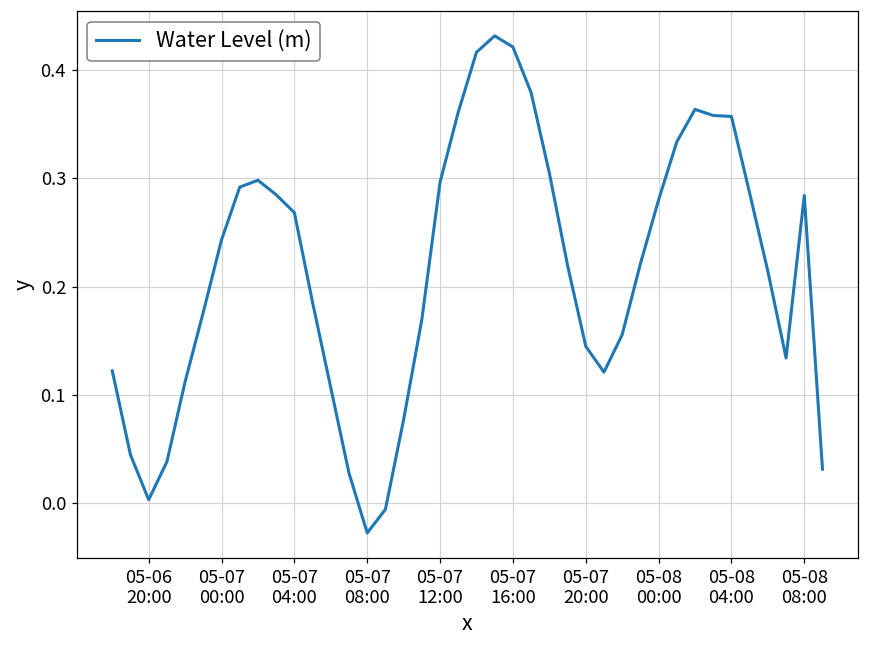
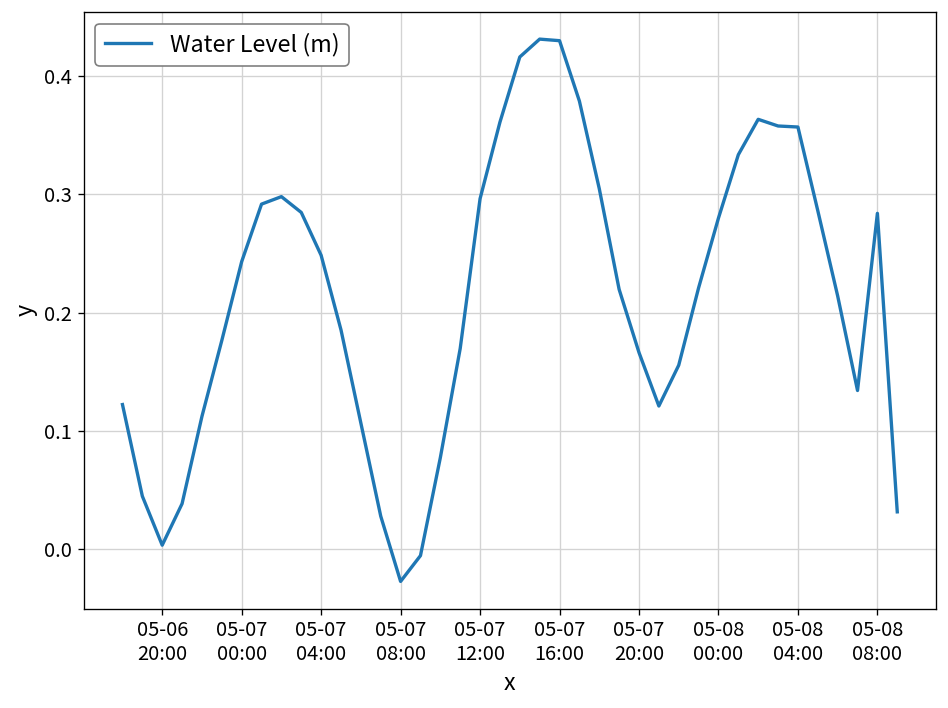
05-07 04:00: 0.27 -> 0.25
05-07 16:00: 0.42 -> 0.43
05-07 20:00: 0.14 -> 0.17
